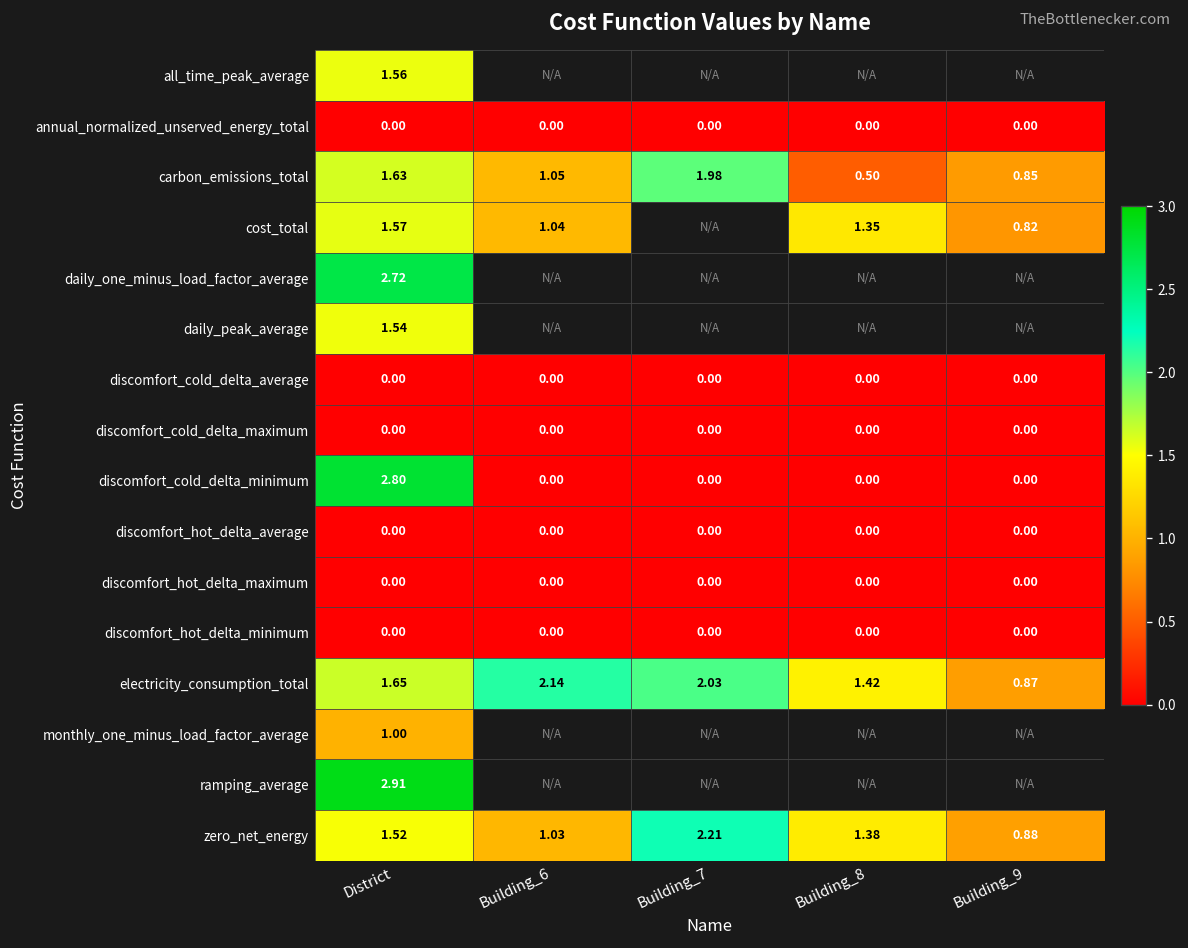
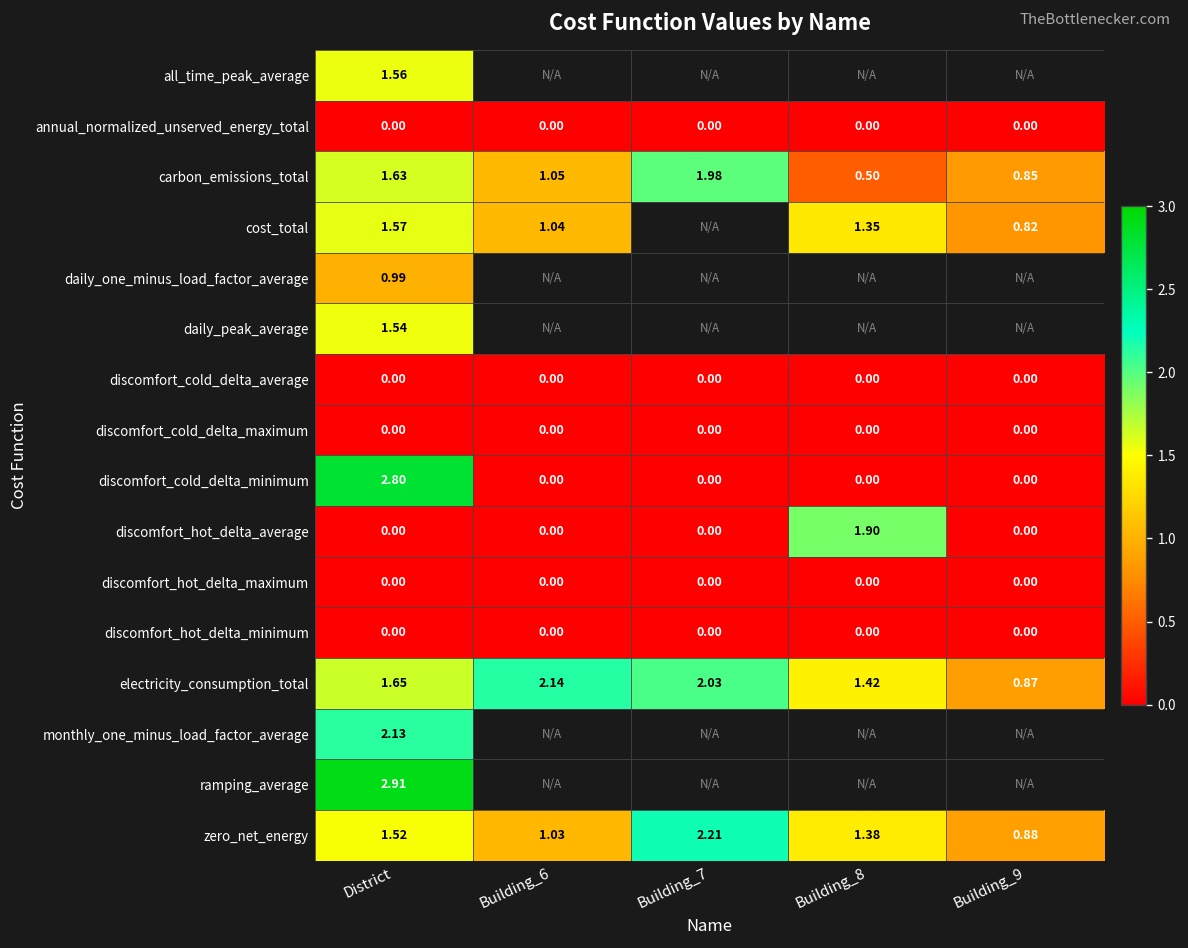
daily_one_minus_load_factor_average, District: 2.72 -> 0.99
discomfort_hot_delta_average, Building_8: 0.00 -> 1.90
monthly_one_minus_load_factor_average, District: 1.00 -> 2.13
